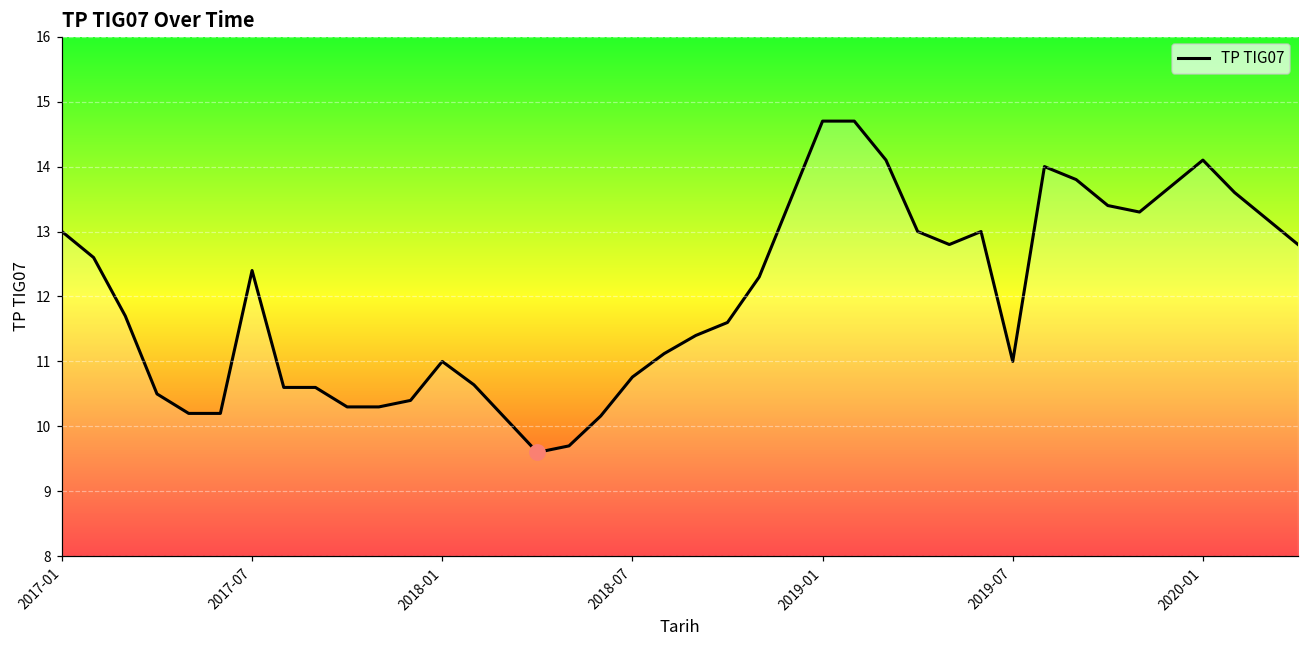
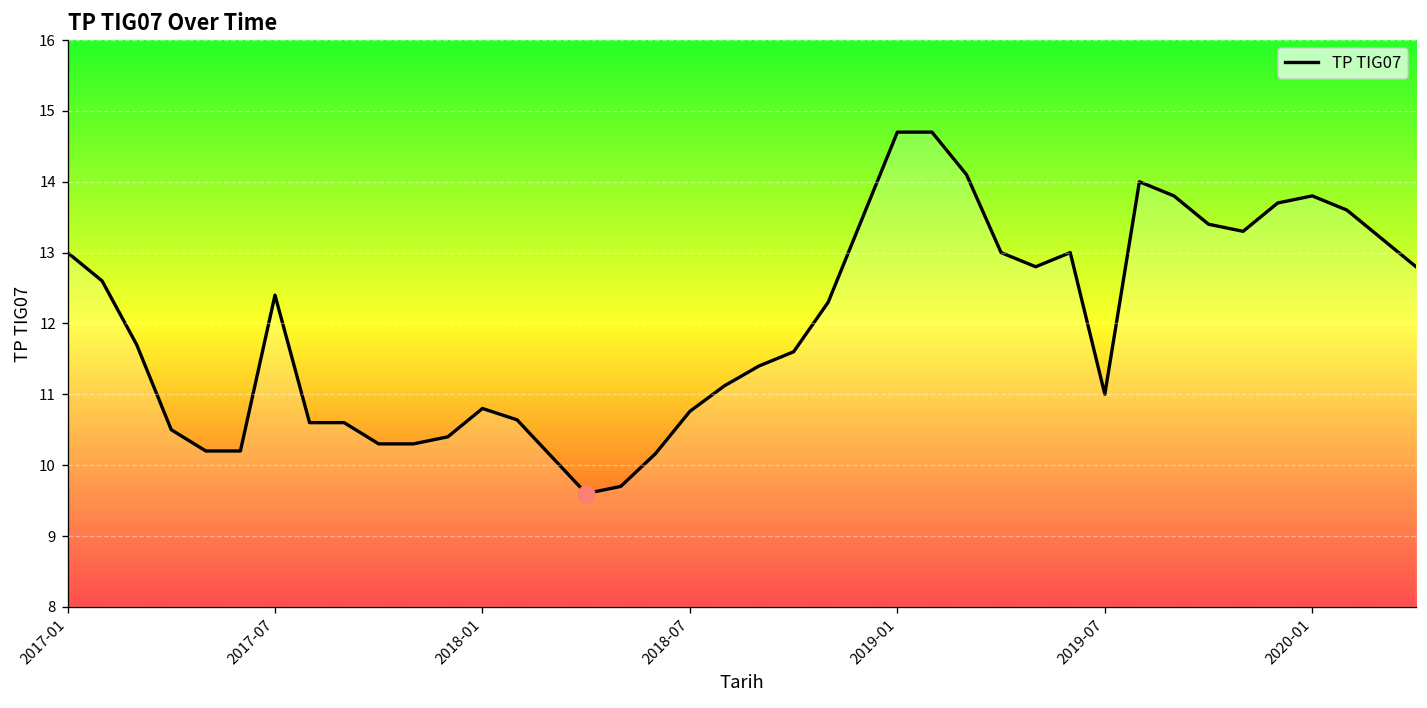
TP TIG07, 2018-01: 11.0 -> 10.8
TP TIG07, 2020-01: 14.1 -> 13.8
